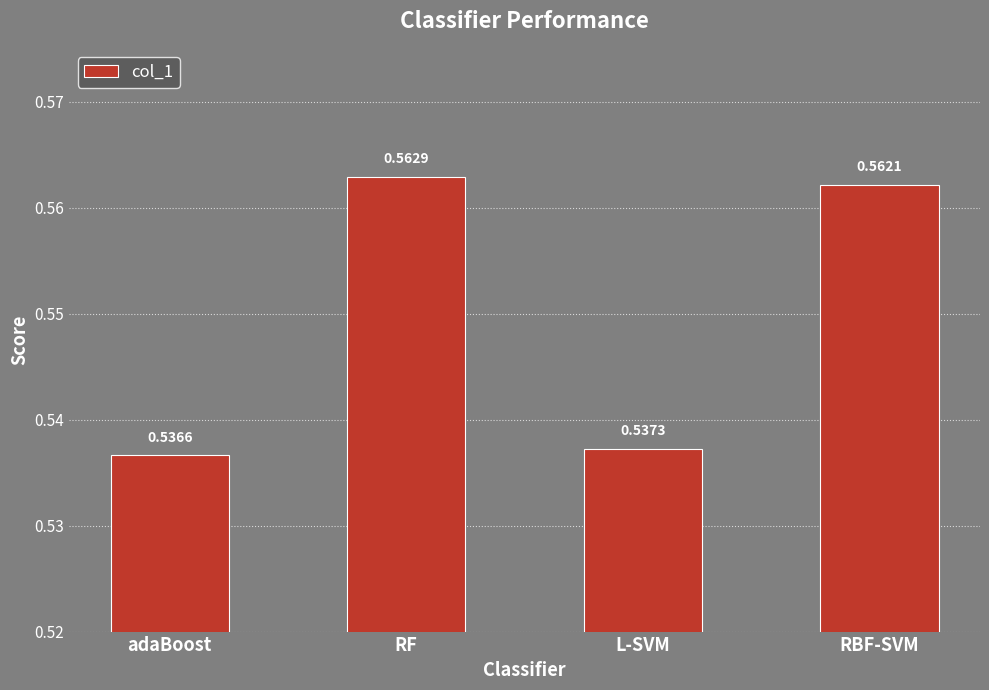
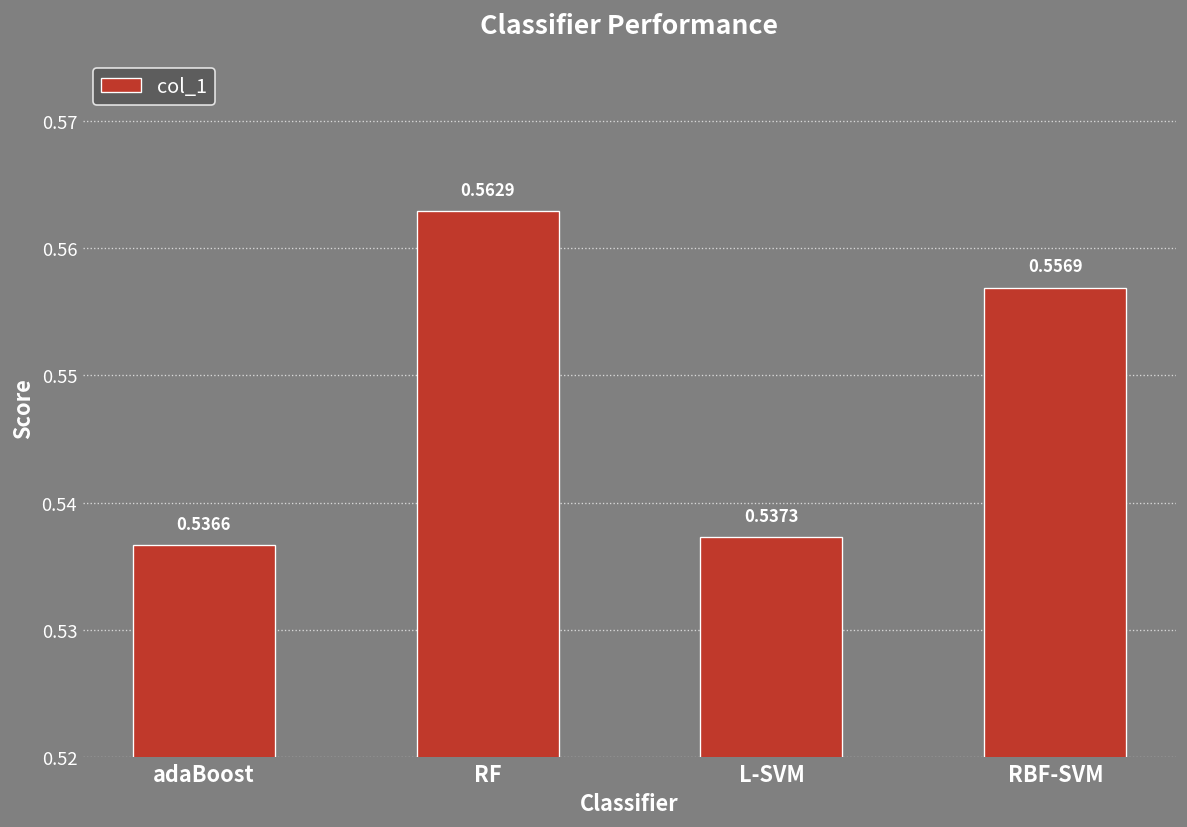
RBF-SVM: 0.5621 -> 0.5569
